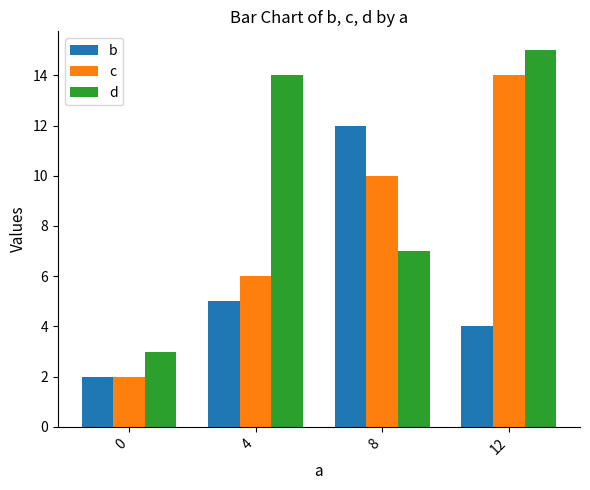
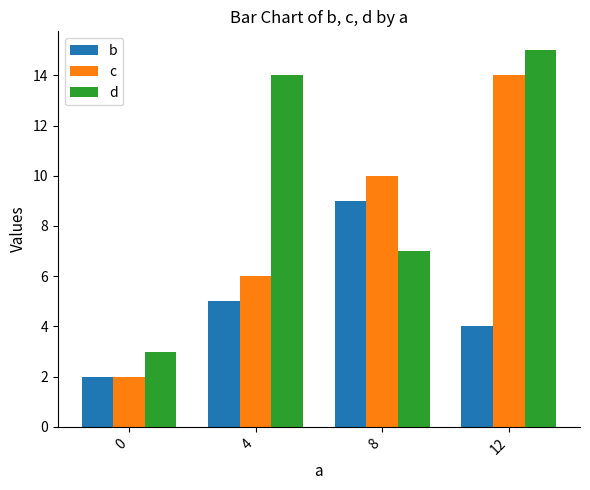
b, 8: 12 -> 9
